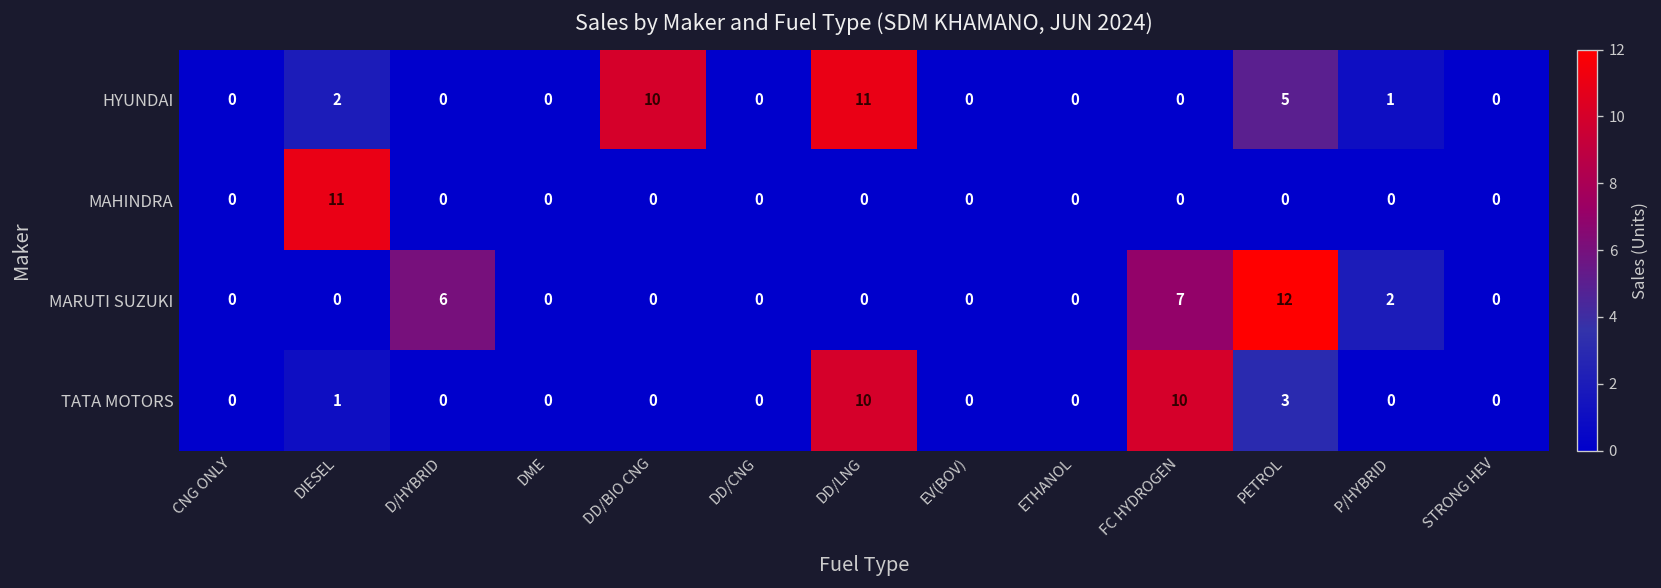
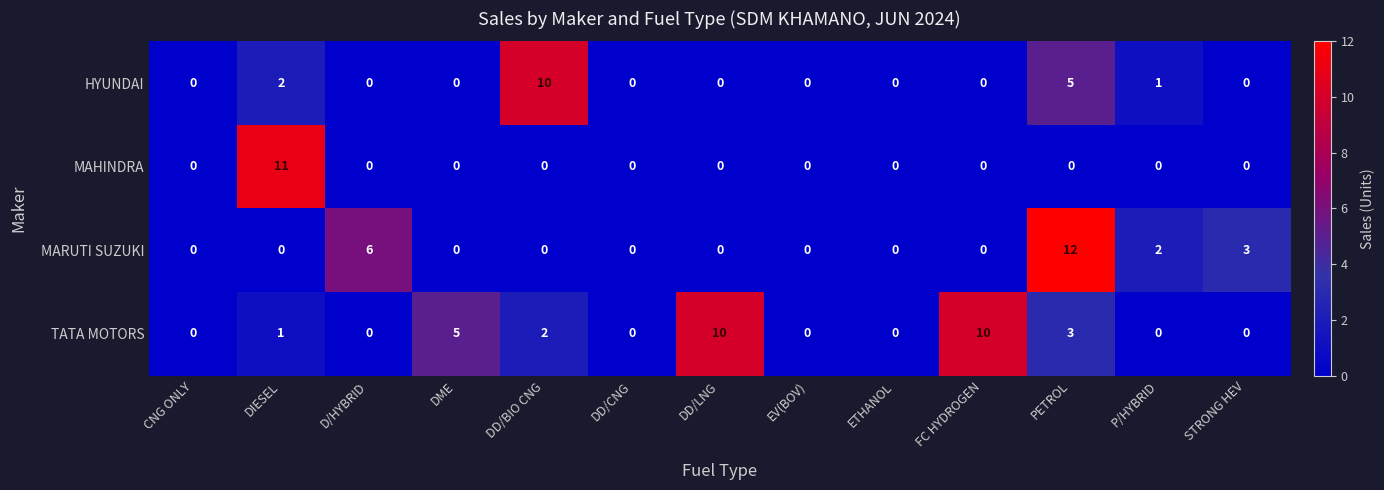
HYUNDAI, DD/LNG: 11 -> 0
MARUTI SUZUKI, FC HYDROGEN: 7 -> 0
MARUTI SUZUKI, STRONG HEV: 0 -> 3
TATA MOTORS, DME: 0 -> 5
TATA MOTORS, DD/BIO CNG: 0 -> 2
